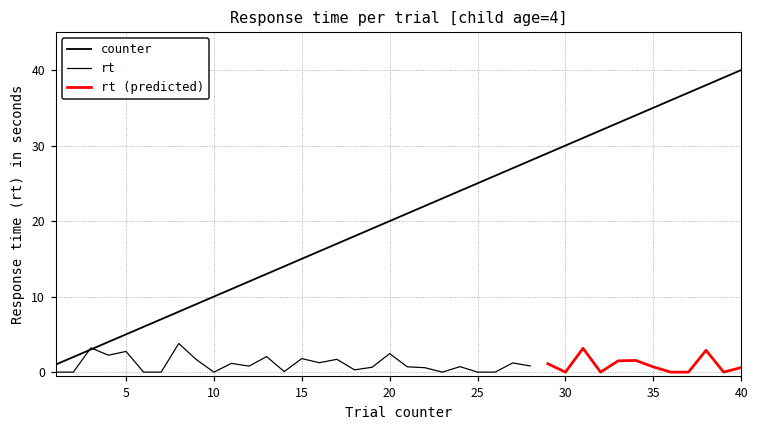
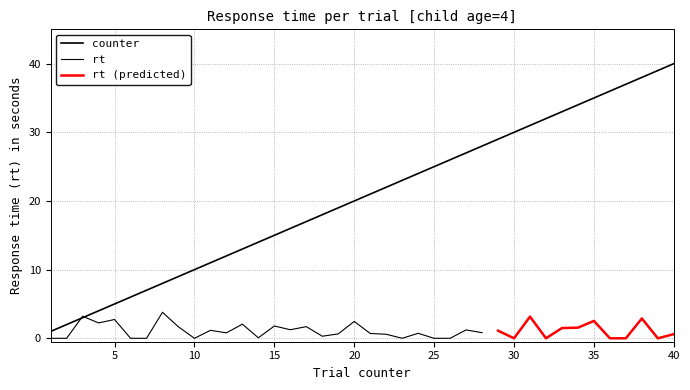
rt (predicted), 35: 1 -> 3
